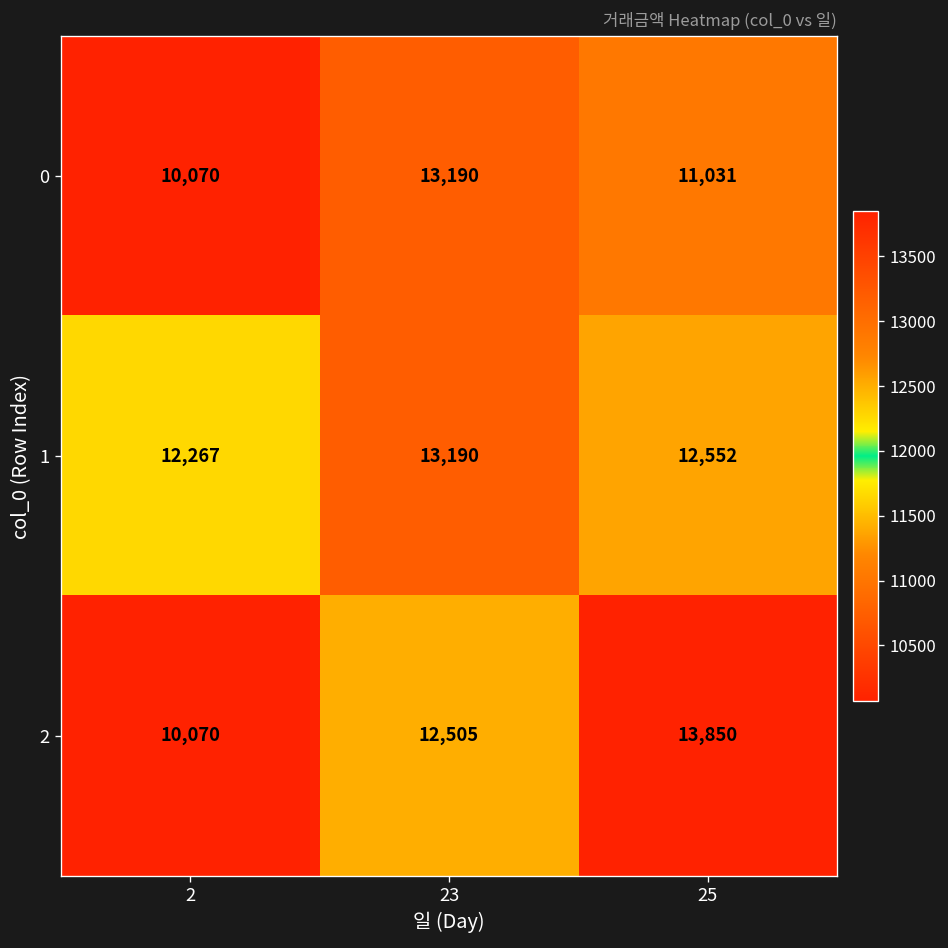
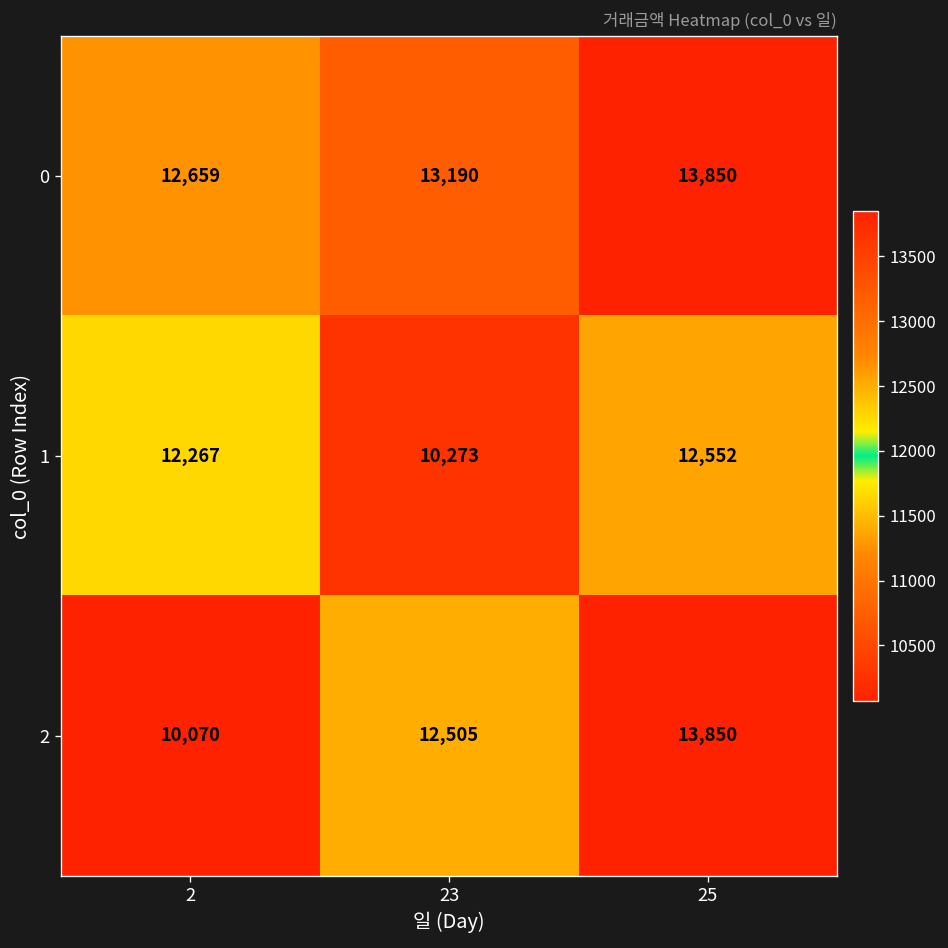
0, 2: 10,070 -> 12,659
0, 25: 11,031 -> 13,850
1, 23: 13,190 -> 10,273
